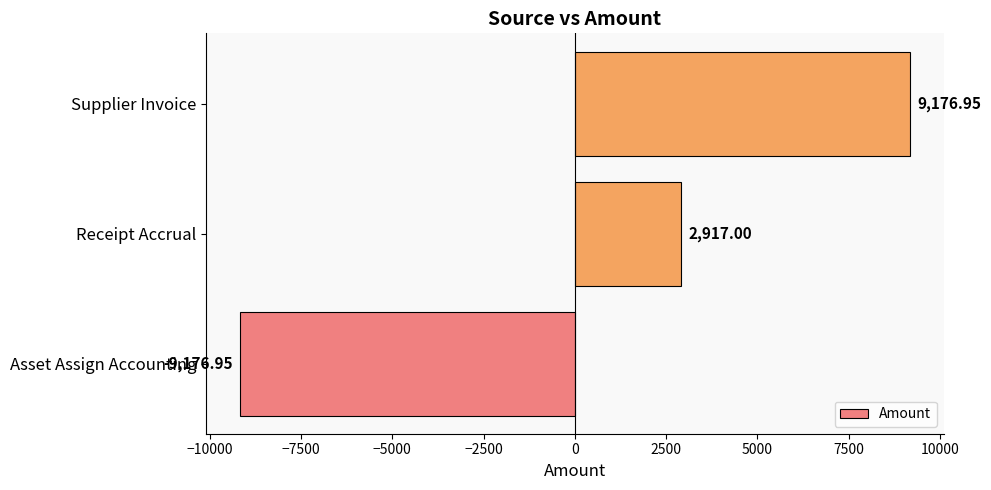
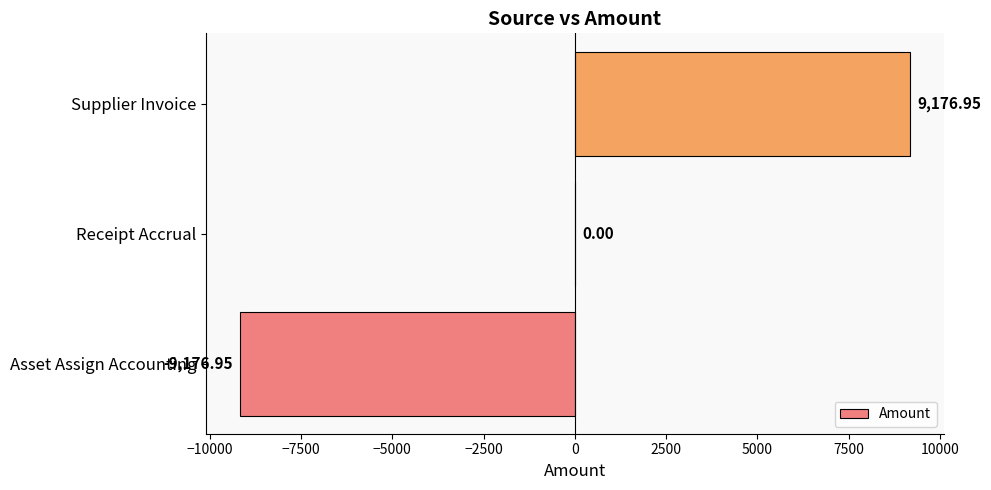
Receipt Accrual: 2,917.00 -> 0.00
